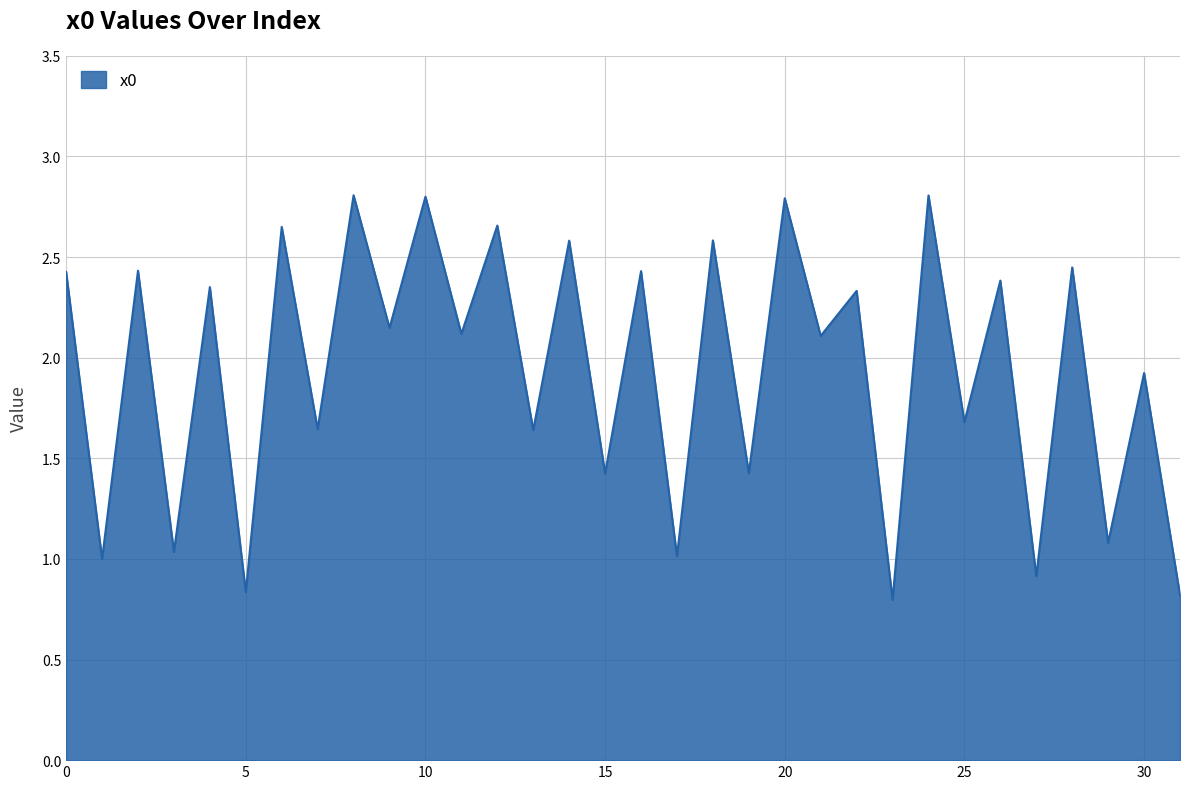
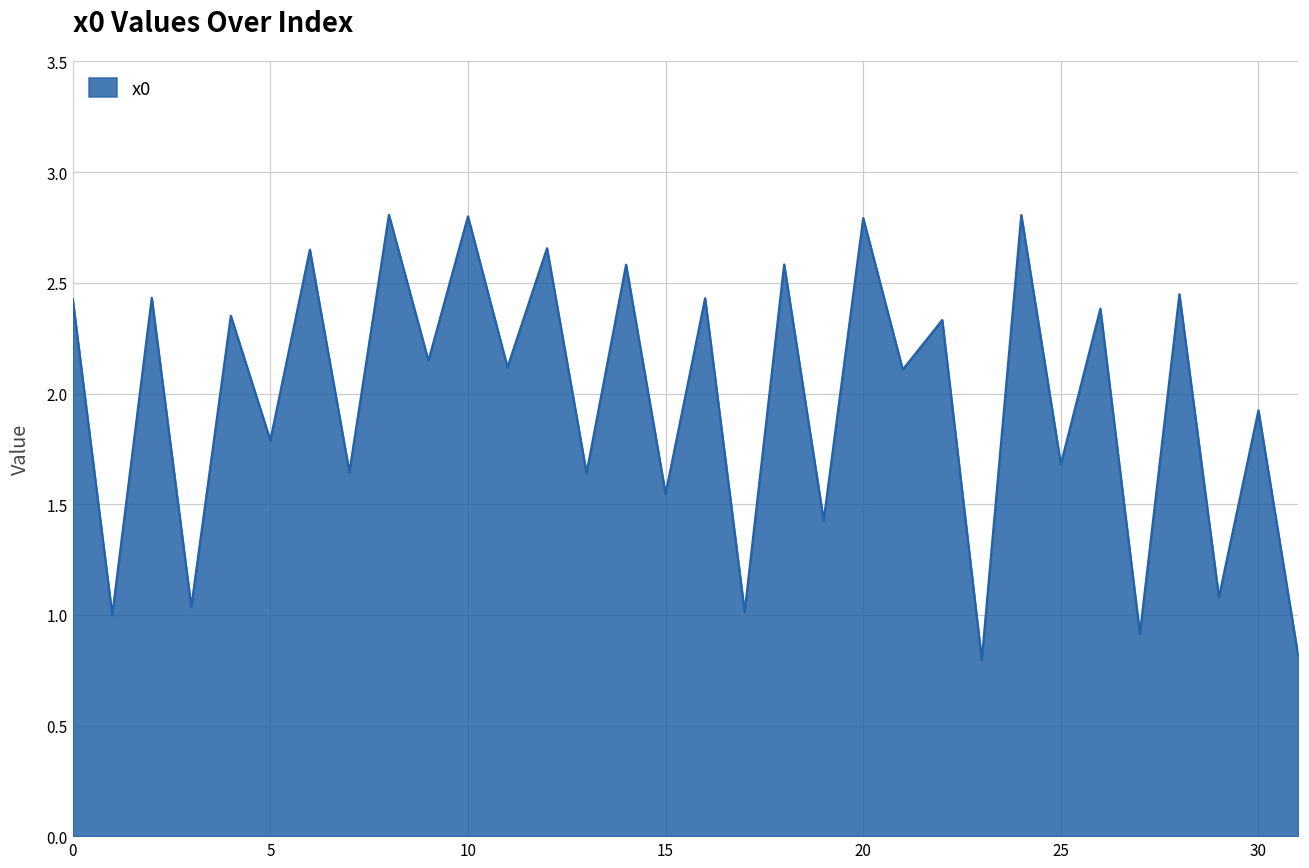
5: 0.84 -> 1.79
15: 1.42 -> 1.55
